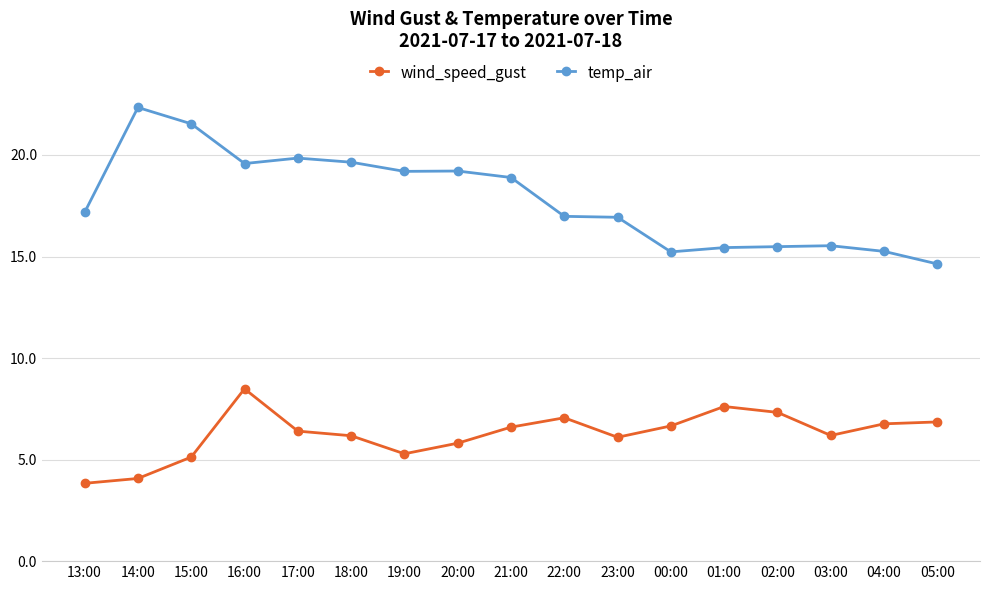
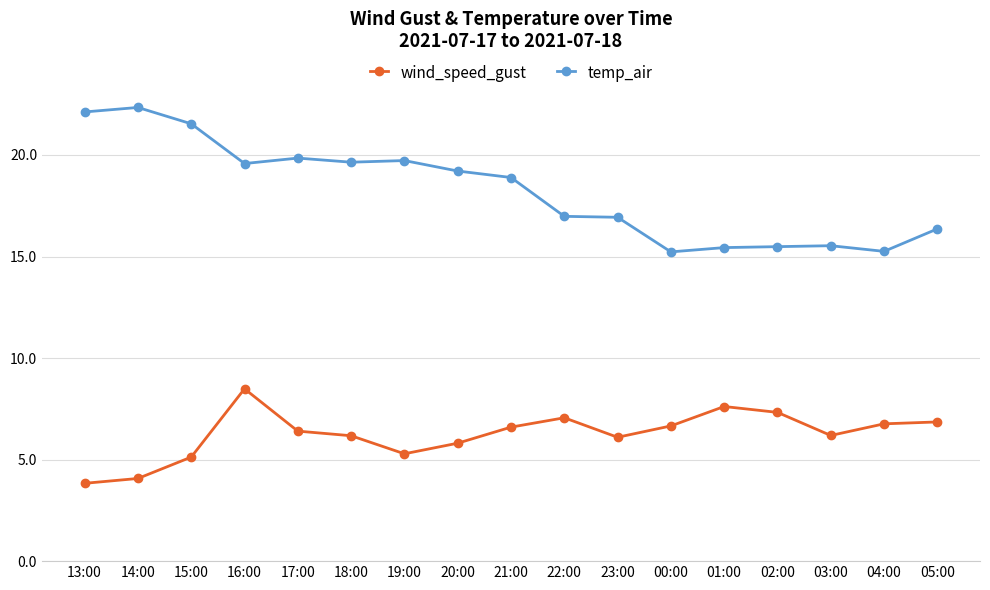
temp_air, 13:00: 17.2 -> 22.1
temp_air, 19:00: 19.2 -> 19.7
temp_air, 05:00: 14.6 -> 16.4
